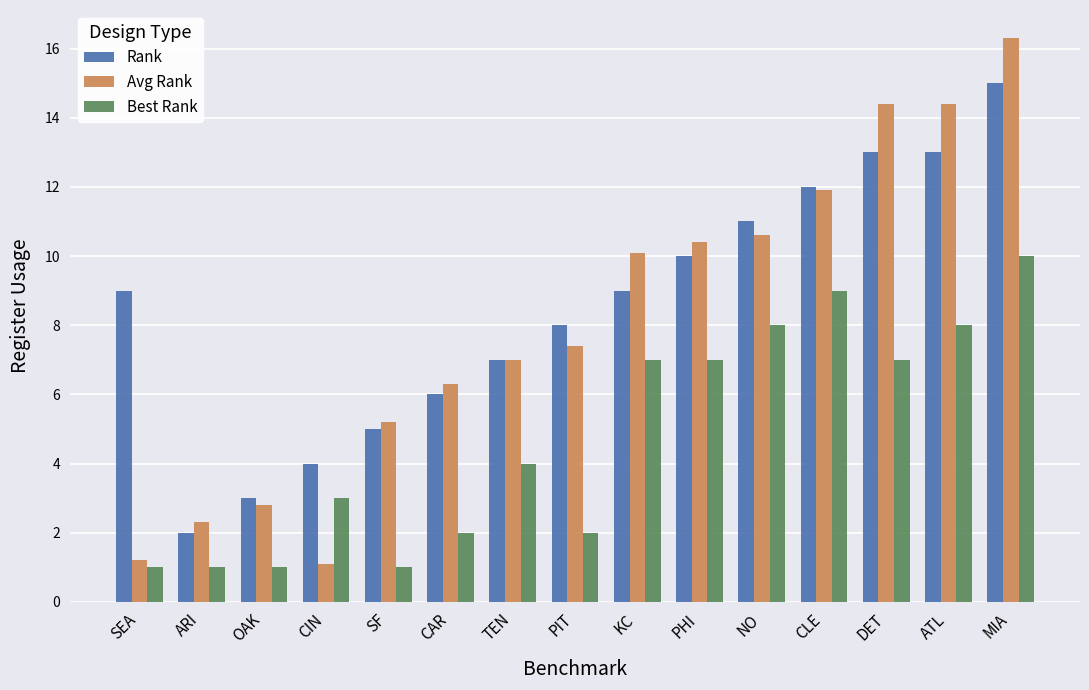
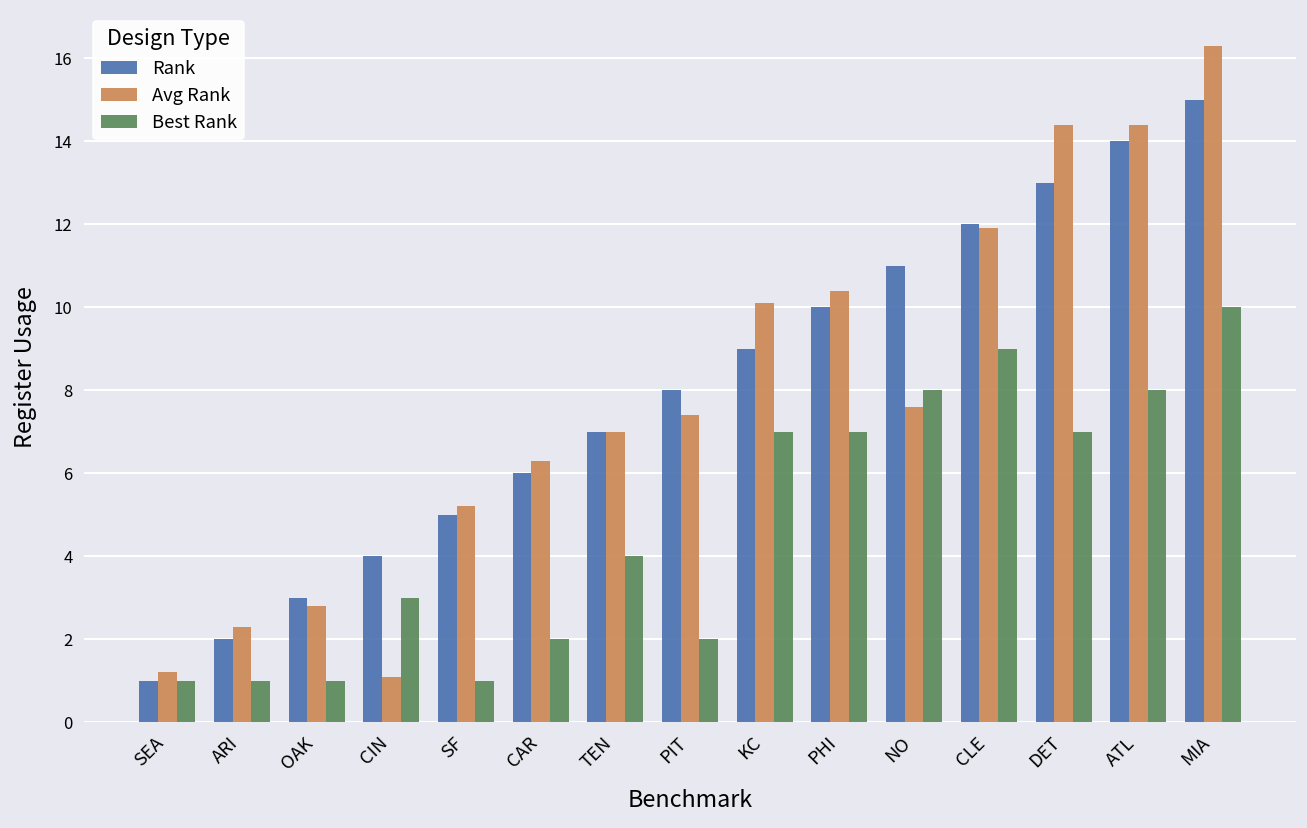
Rank, SEA: 9 -> 1
Avg Rank, NO: 10.6 -> 7.6
Rank, ATL: 13 -> 14
